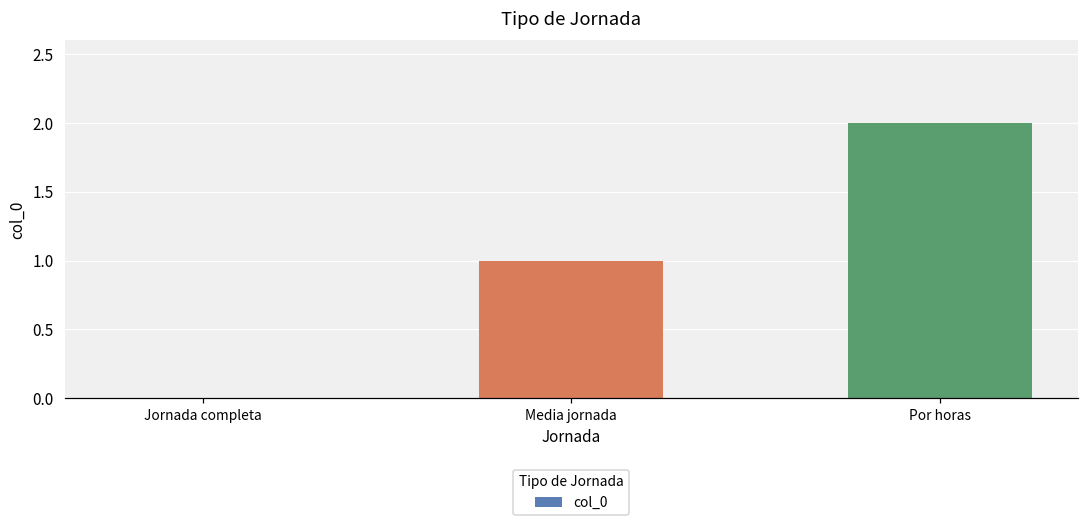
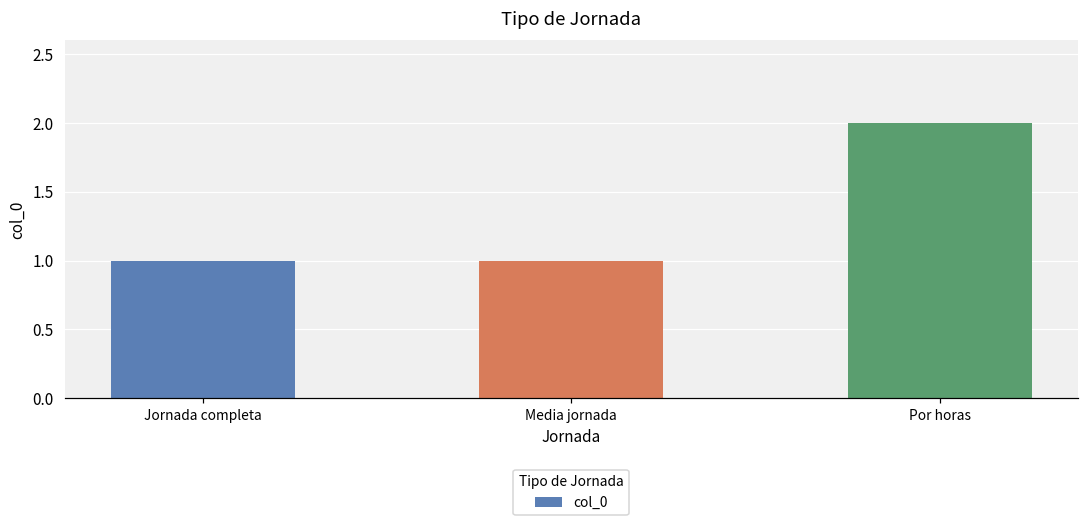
Jornada completa: 0 -> 1
